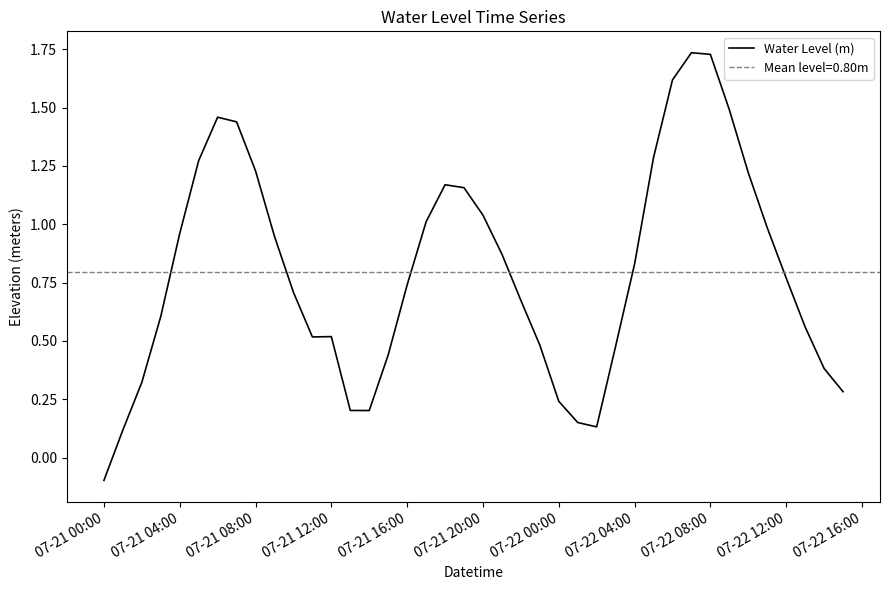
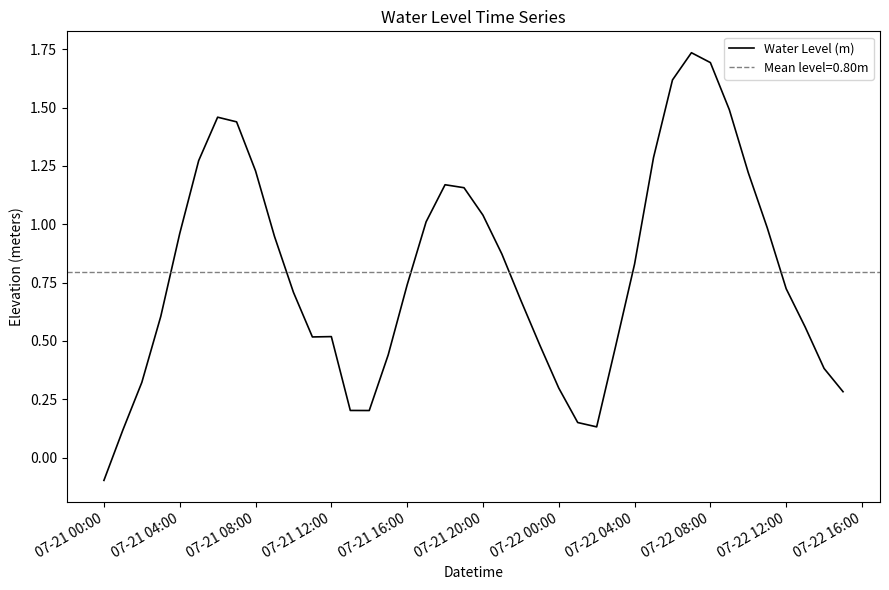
07-22 00:00: 0.24 -> 0.30
07-22 08:00: 1.73 -> 1.69
07-22 12:00: 0.77 -> 0.72
